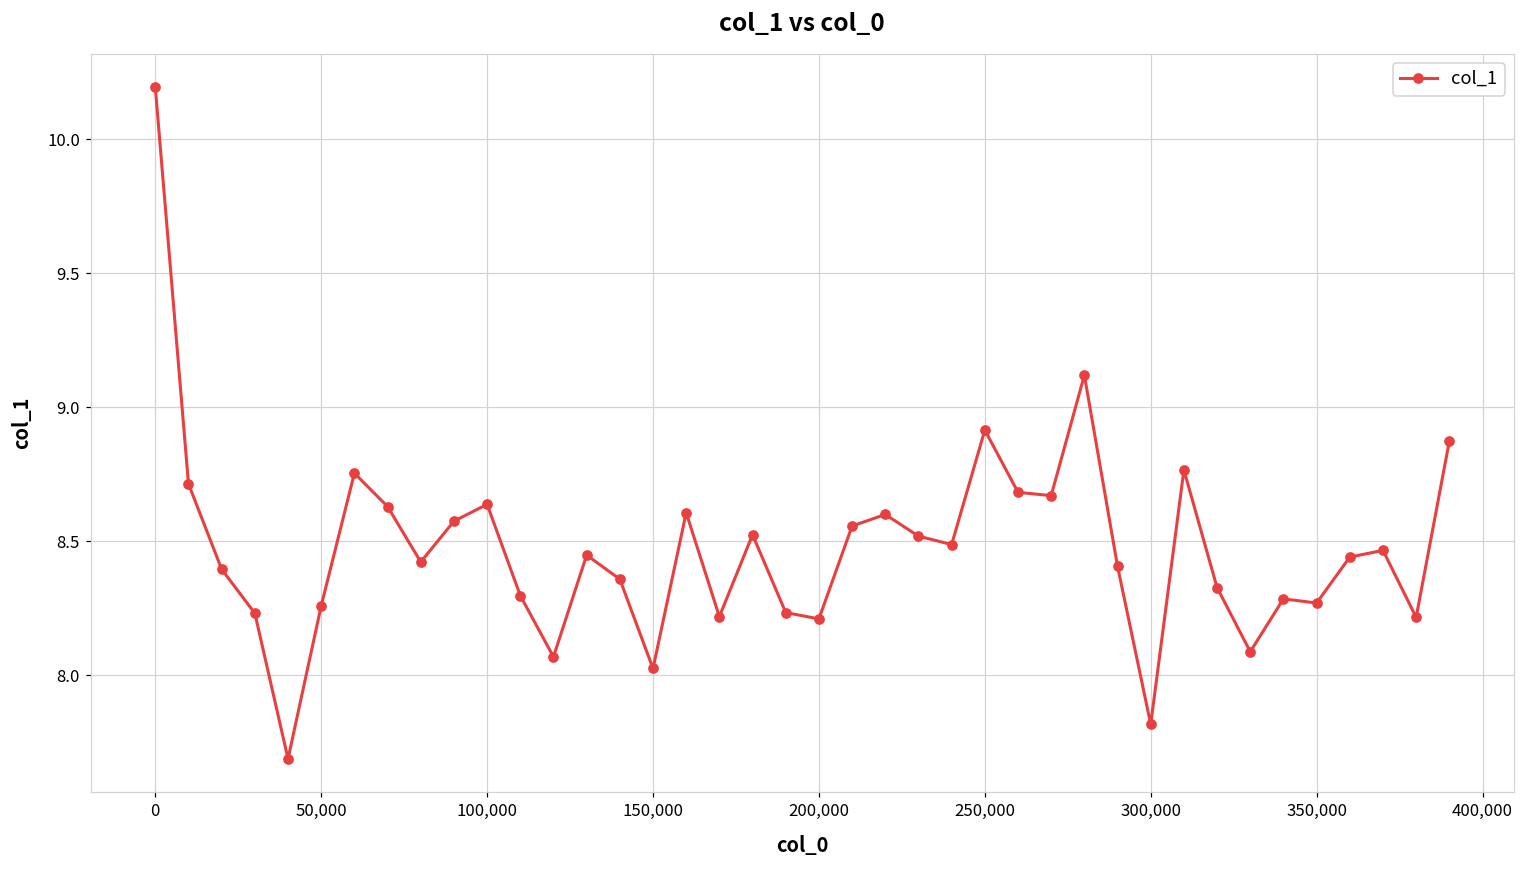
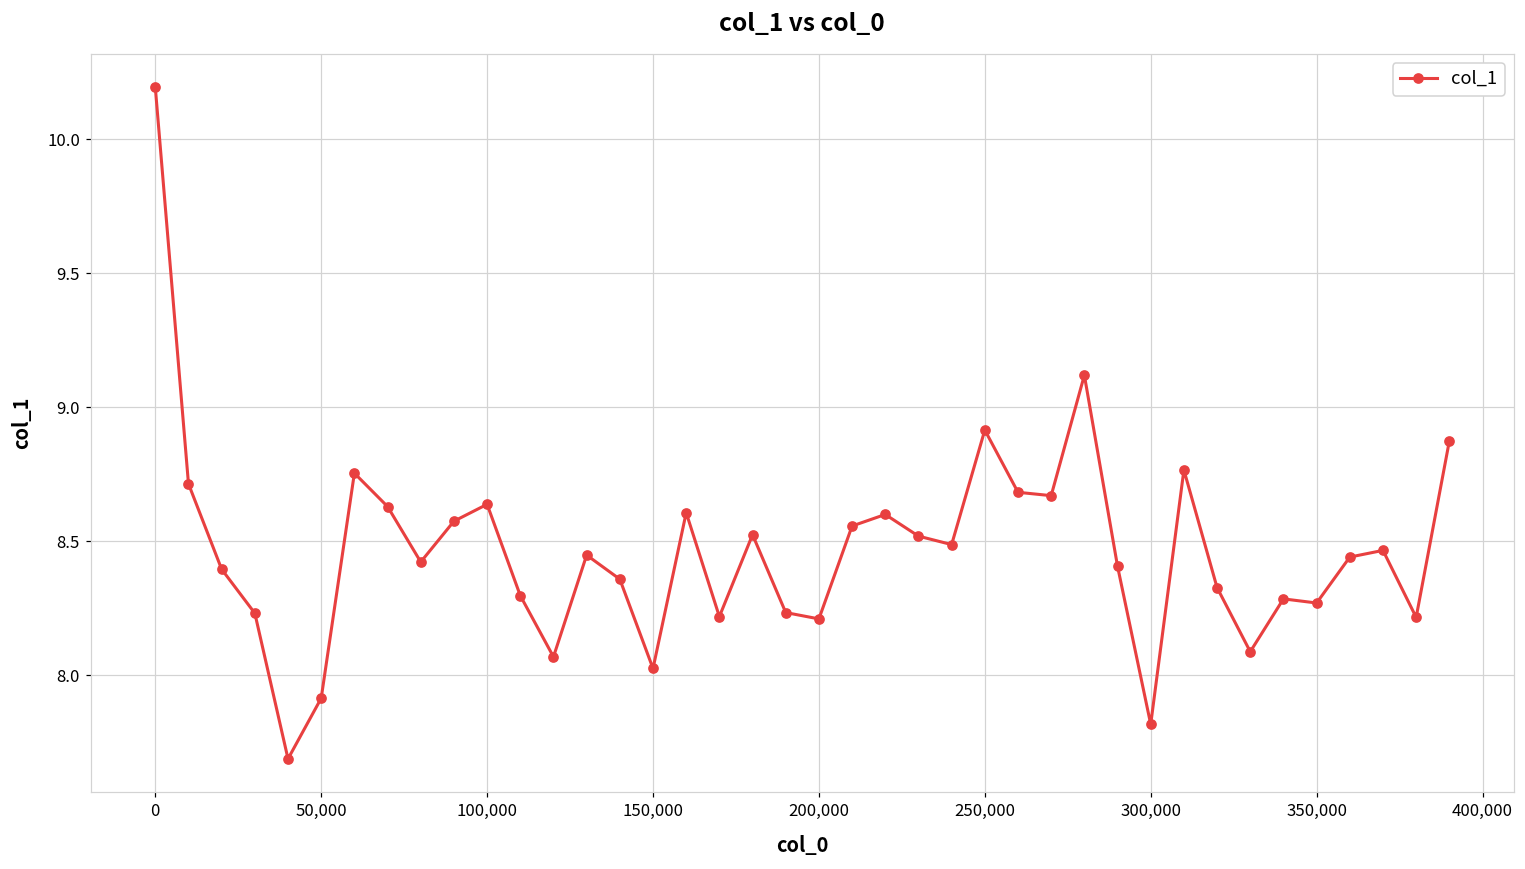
50,000: 8.26 -> 7.91
